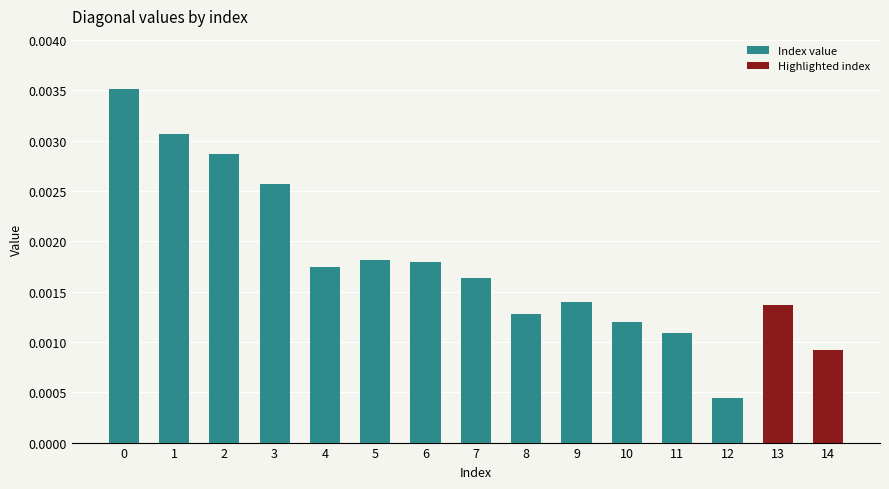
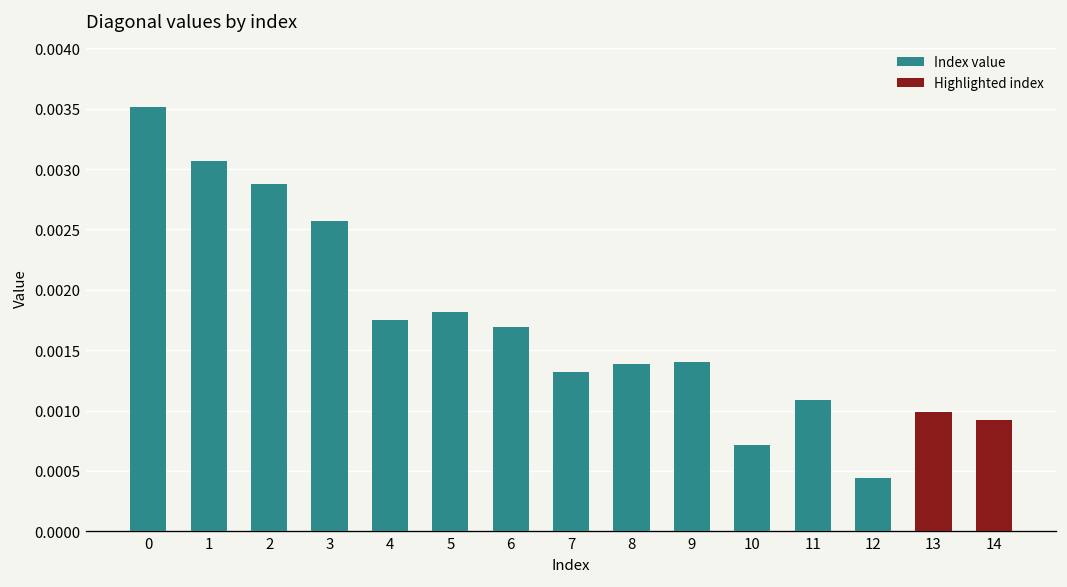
Index value, 6: 0.00180 -> 0.00169
Index value, 7: 0.00164 -> 0.00132
Index value, 8: 0.00128 -> 0.00138
Index value, 10: 0.00120 -> 0.00072
Highlighted index, 13: 0.00137 -> 0.00099
